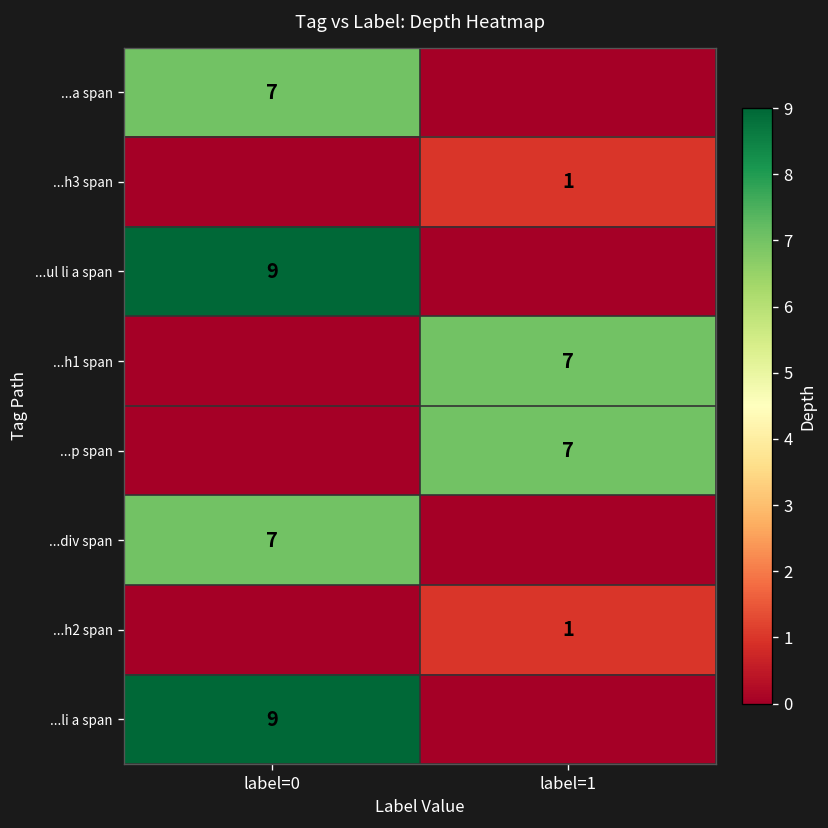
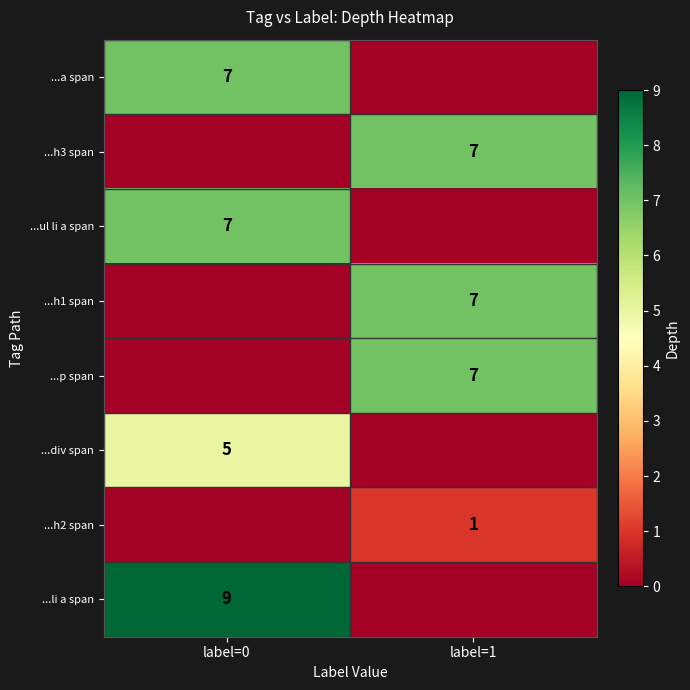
...h3 span, label=1: 1 -> 7
...ul li a span, label=0: 9 -> 7
...div span, label=0: 7 -> 5
